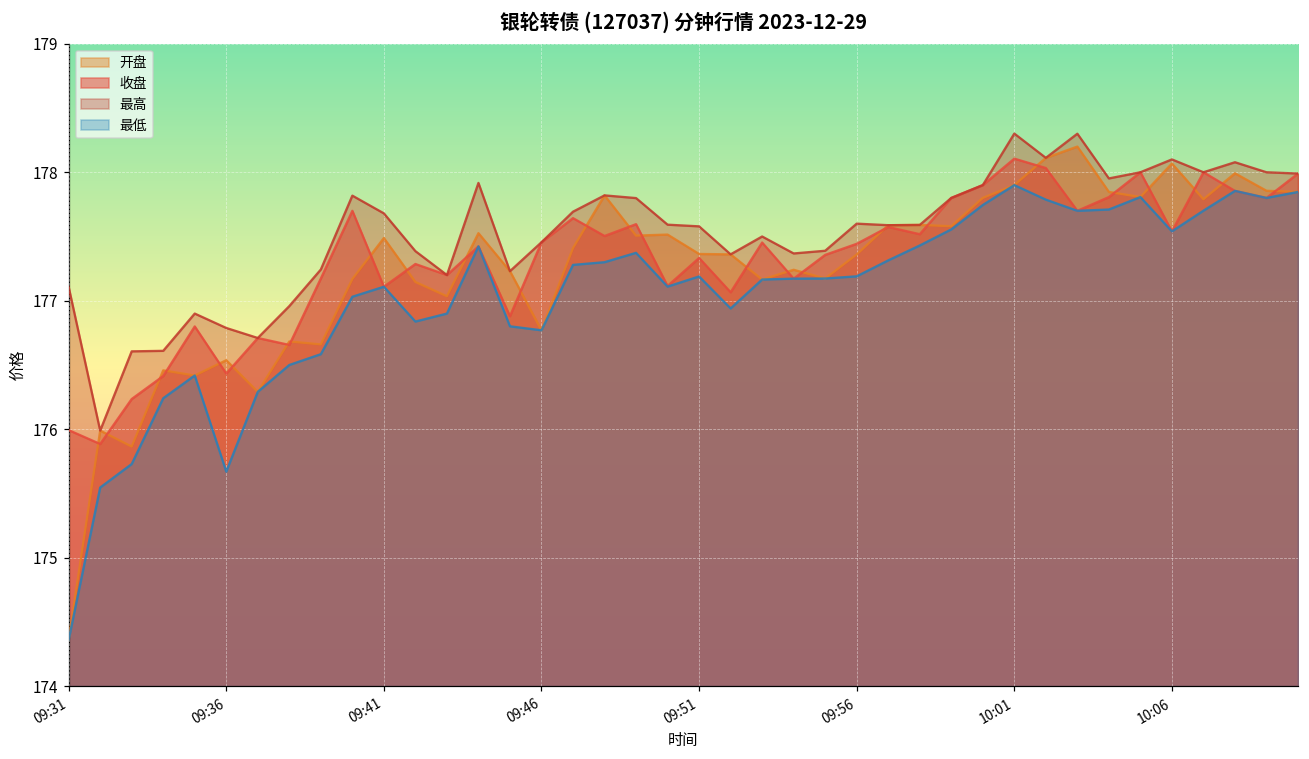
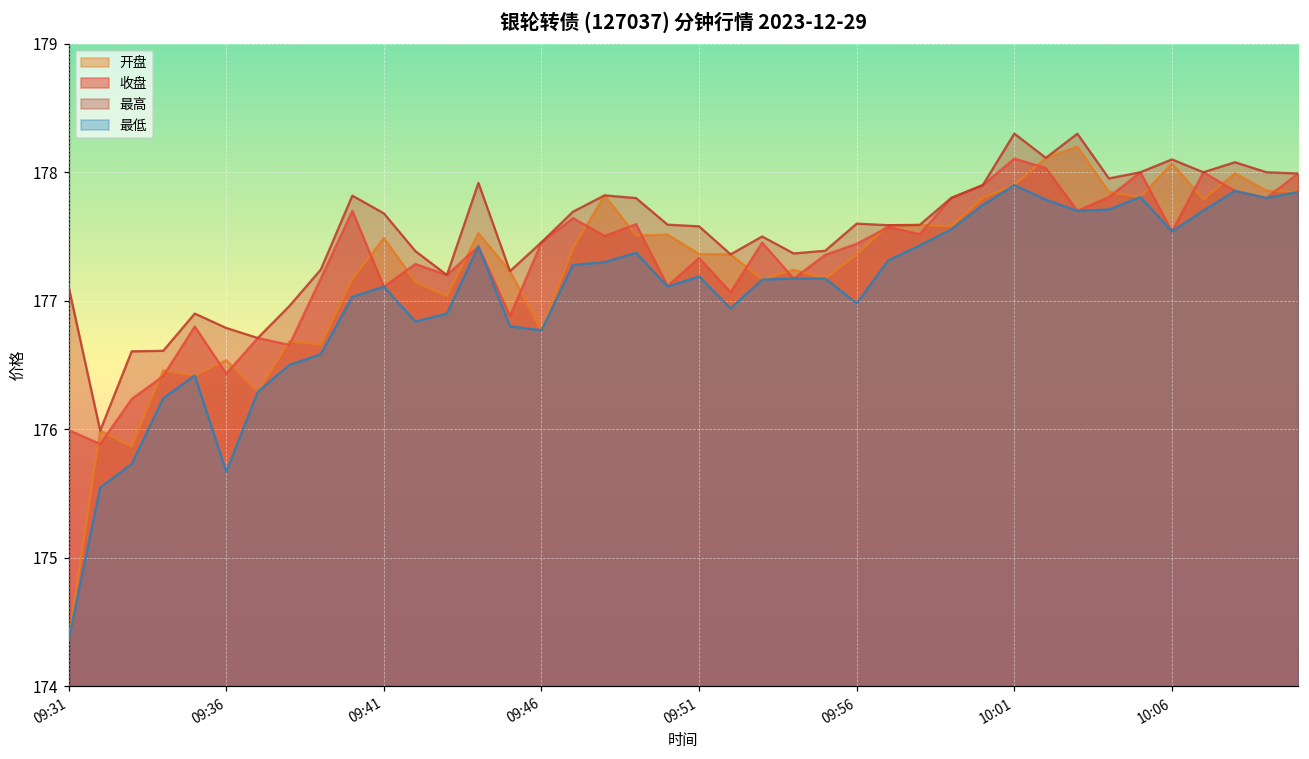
最低, 09:56: 177.19 -> 176.98
